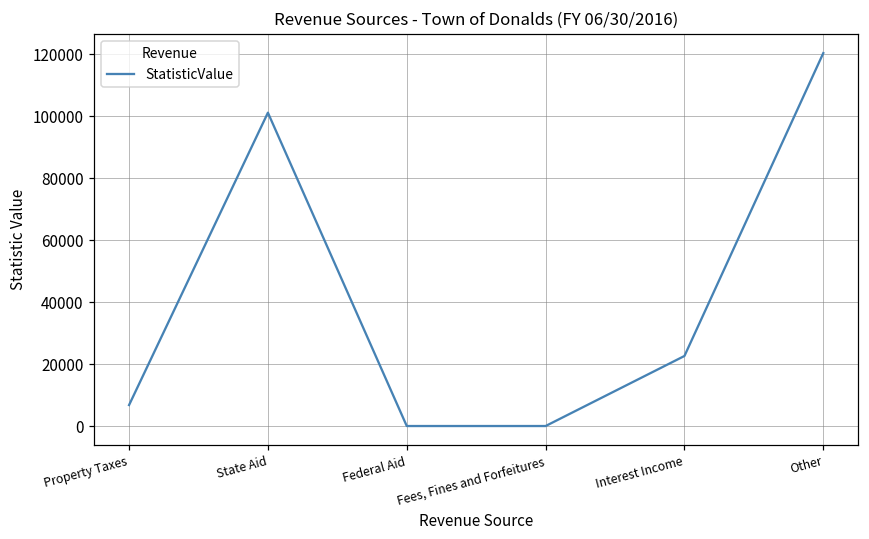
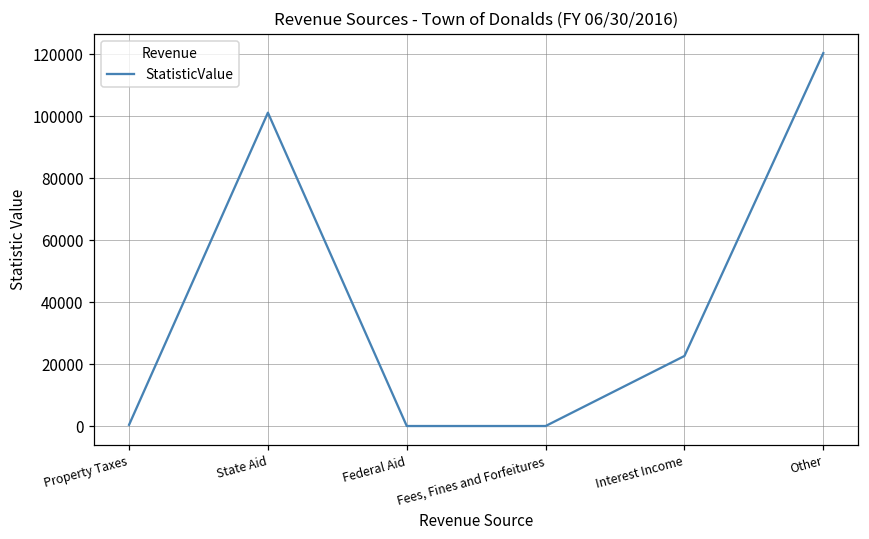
Property Taxes: 7000 -> 0
